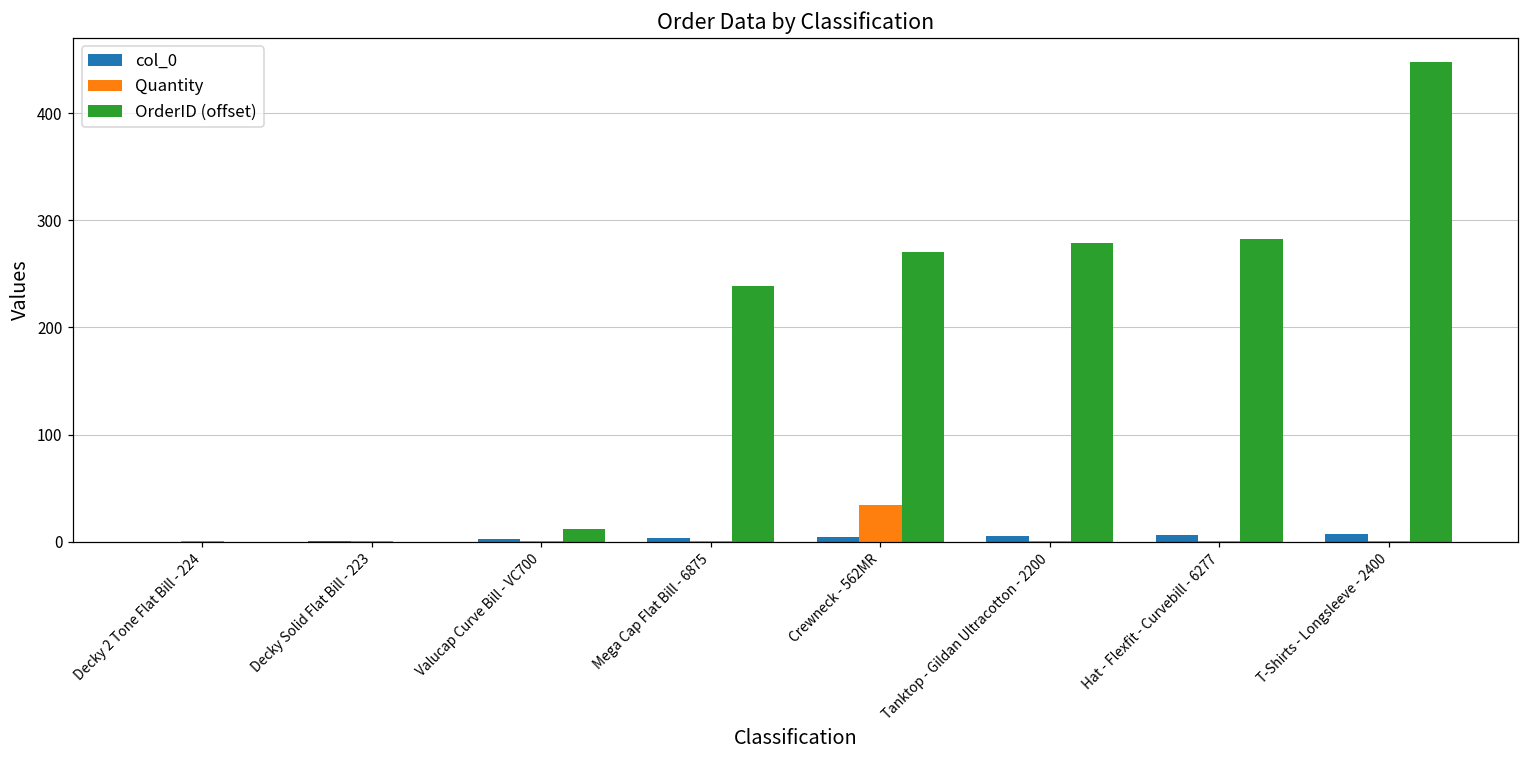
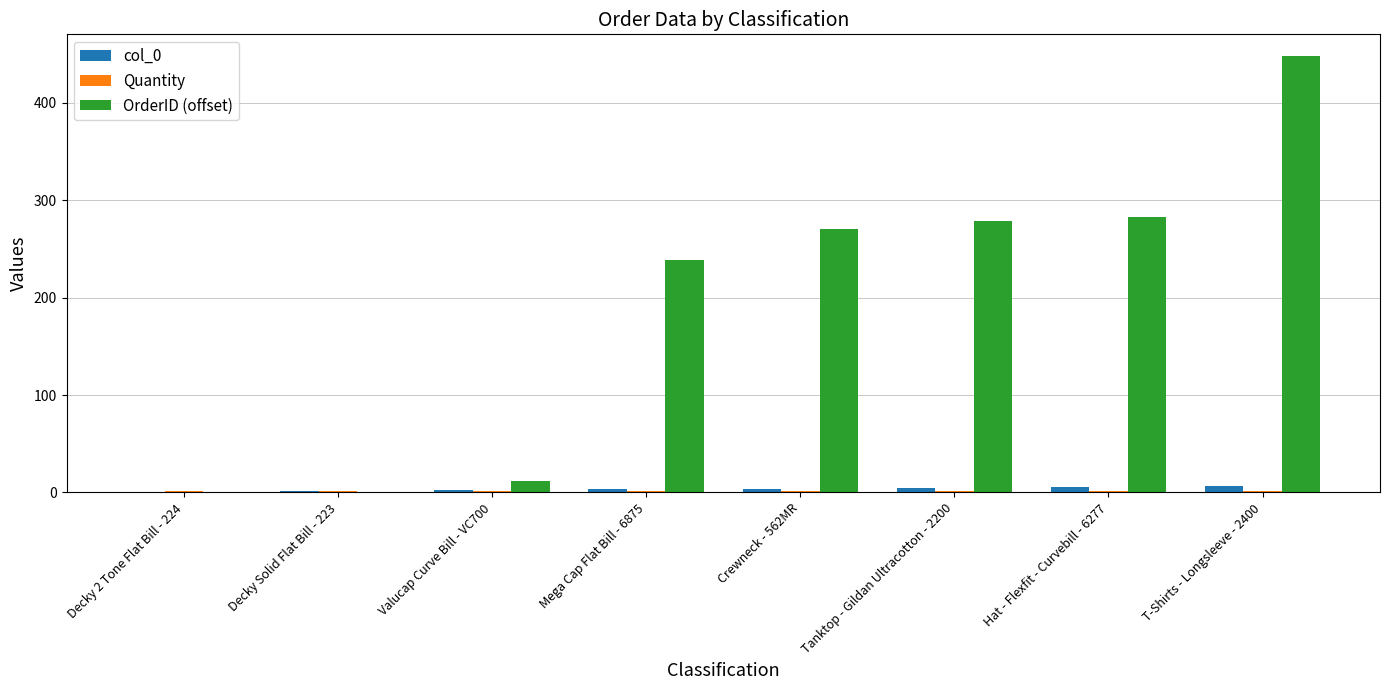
Quantity, Crewneck - 562MR: 30 -> 0
